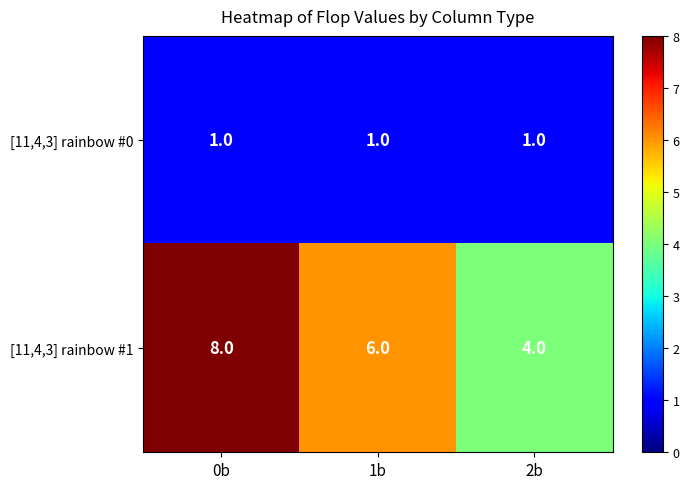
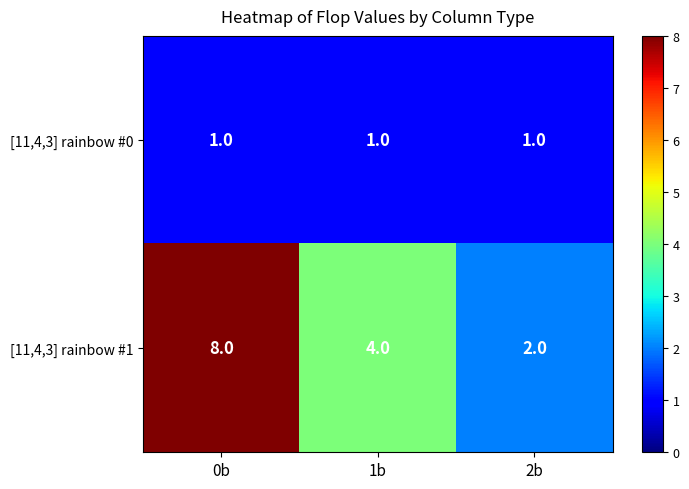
[11,4,3] rainbow #1, 1b: 6.0 -> 4.0
[11,4,3] rainbow #1, 2b: 4.0 -> 2.0
